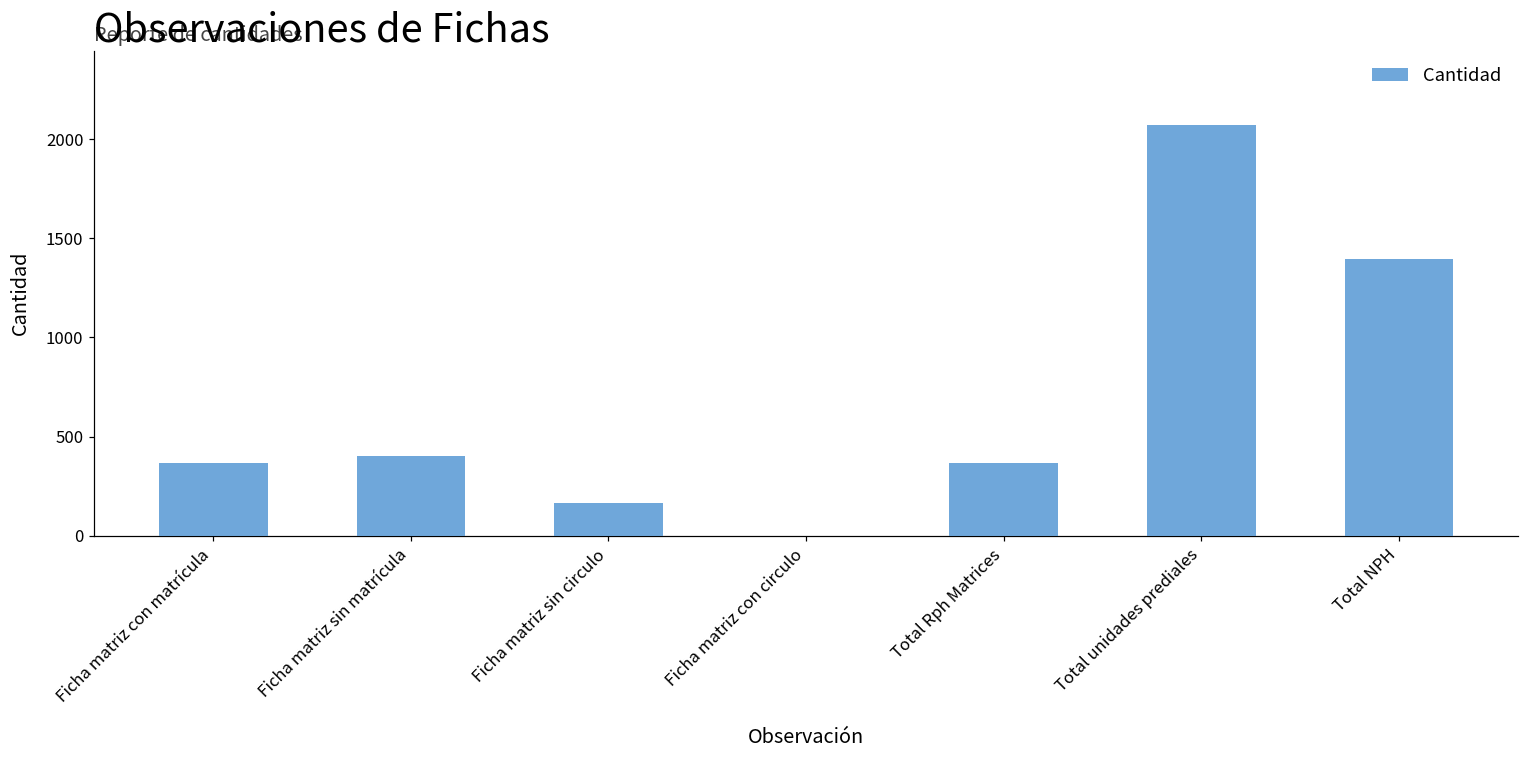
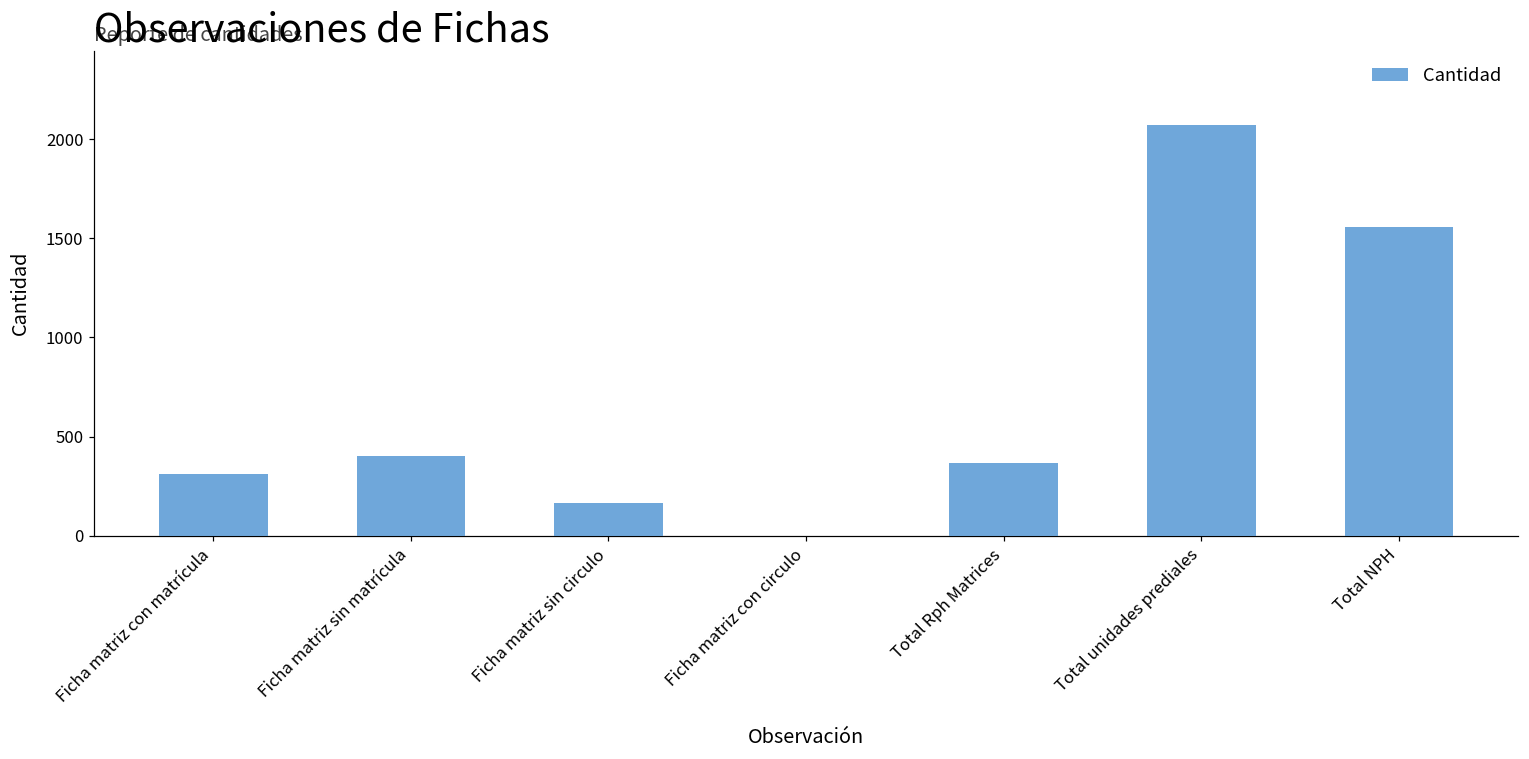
Ficha matriz con matrícula: 370 -> 310
Total NPH: 1400 -> 1560
